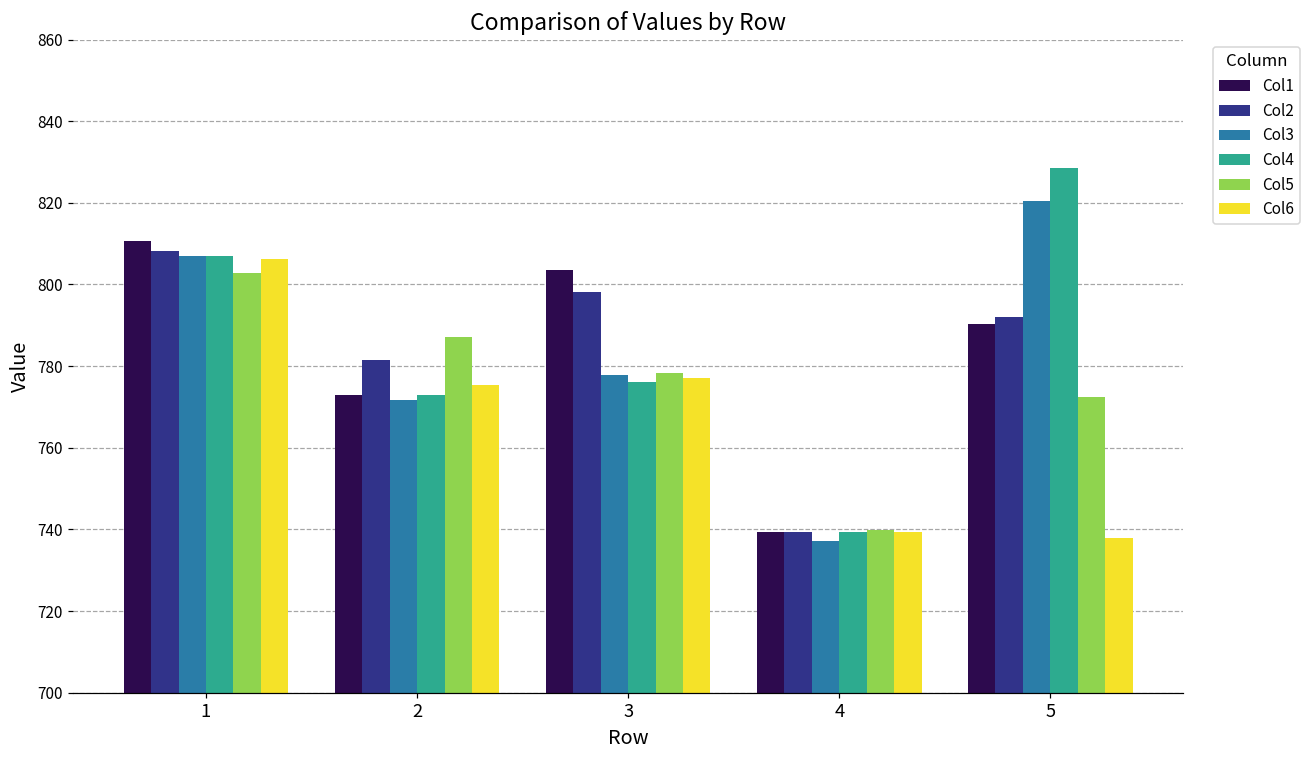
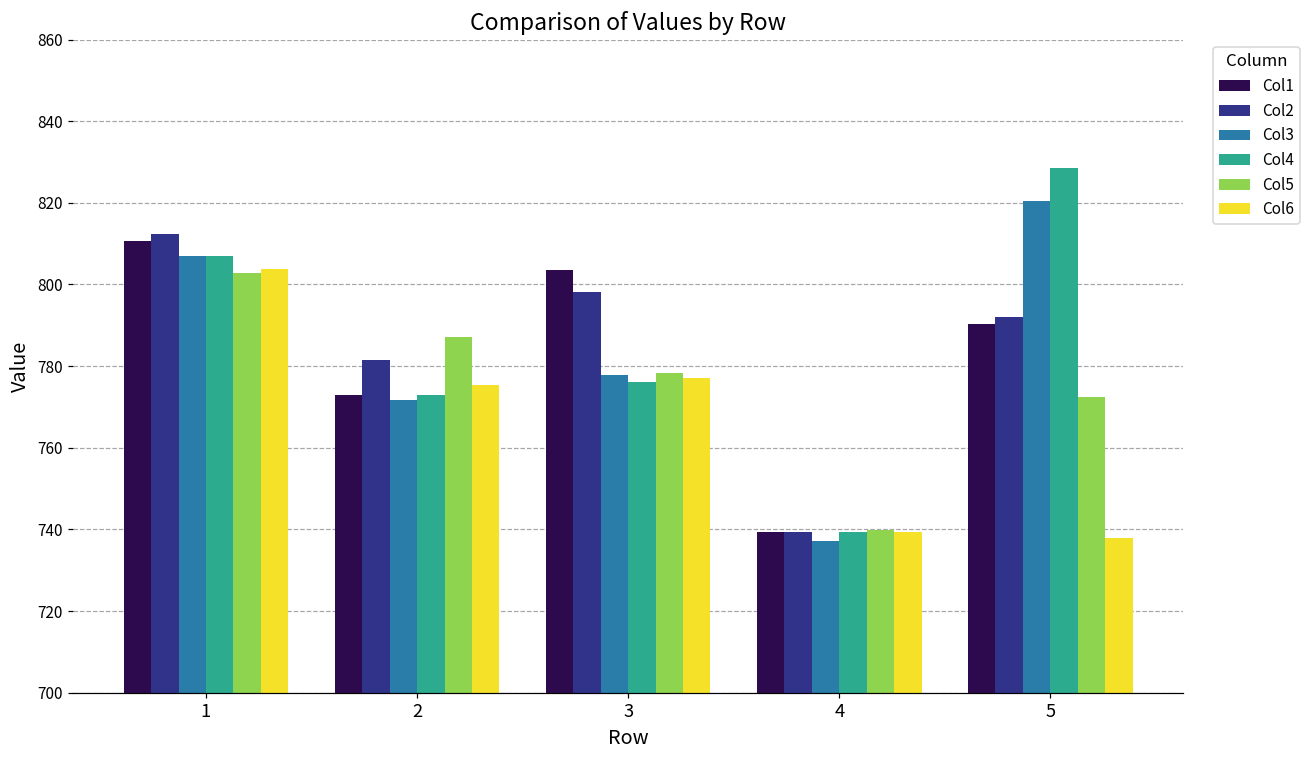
Col2, 1: 808 -> 812
Col6, 1: 806 -> 804
